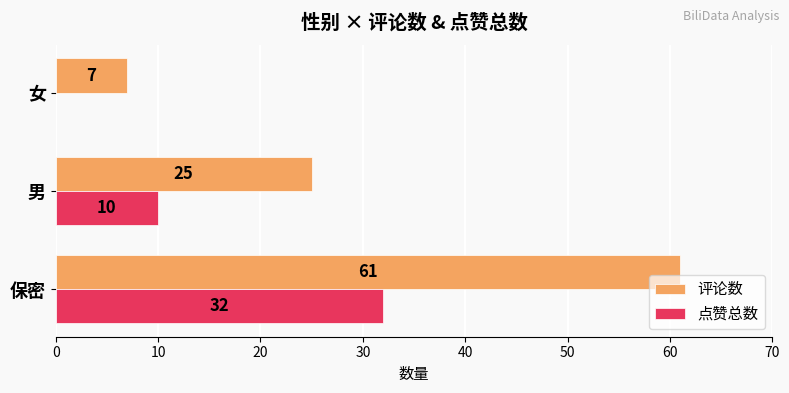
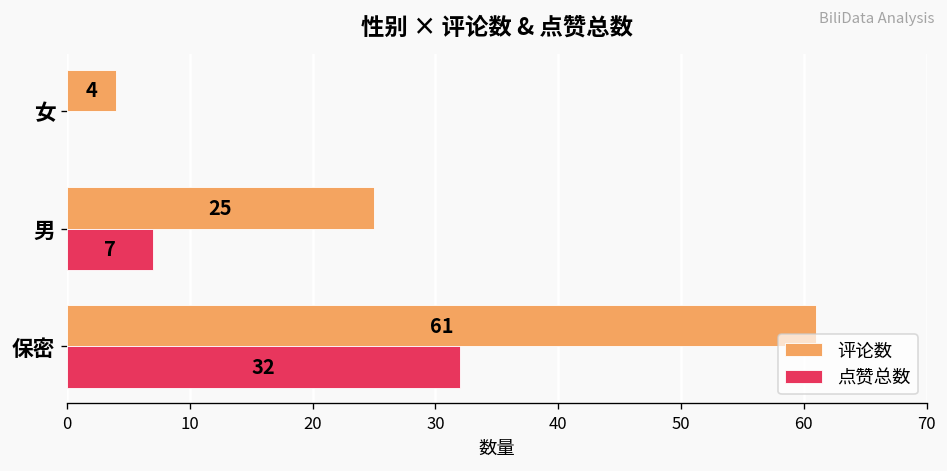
评论数, 女: 7 -> 4
点赞总数, 男: 10 -> 7
